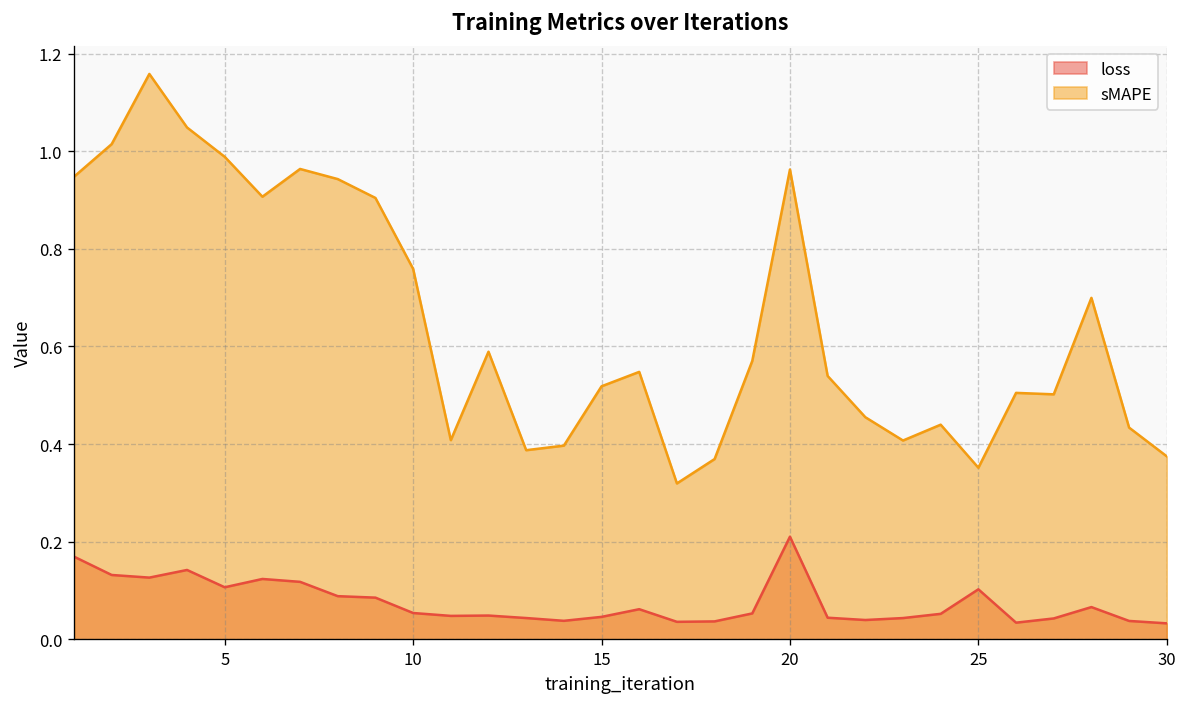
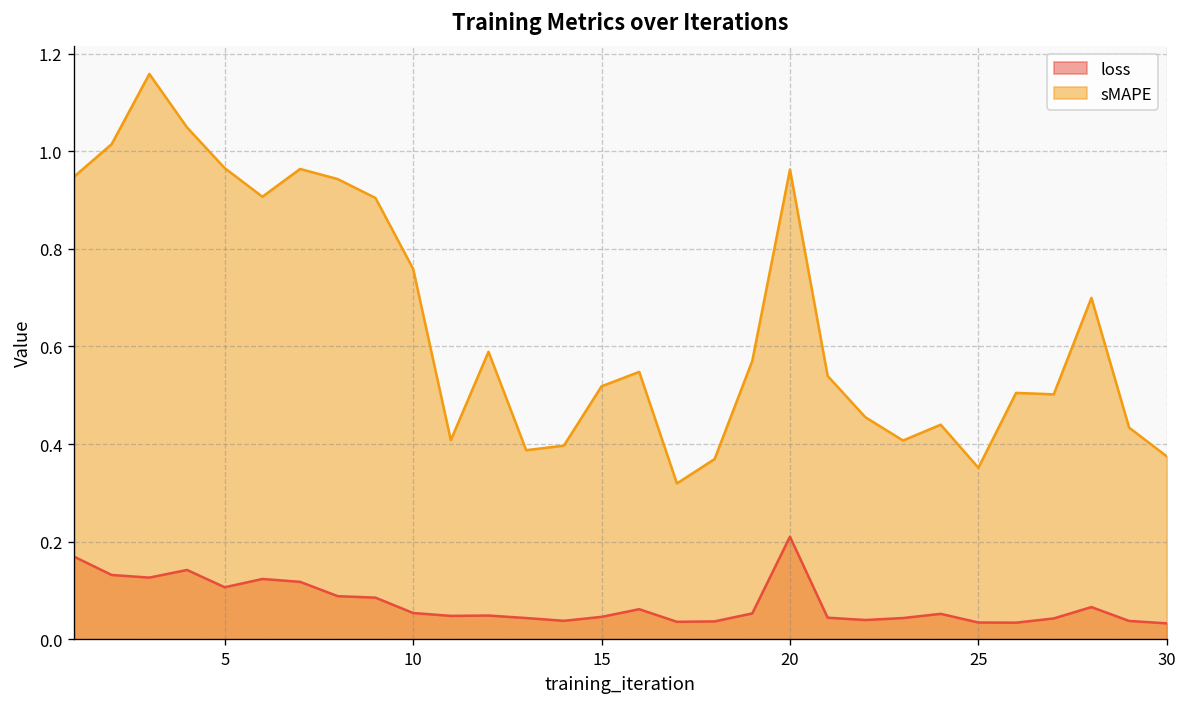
sMAPE, 5: 0.99 -> 0.97
loss, 25: 0.10 -> 0.03
